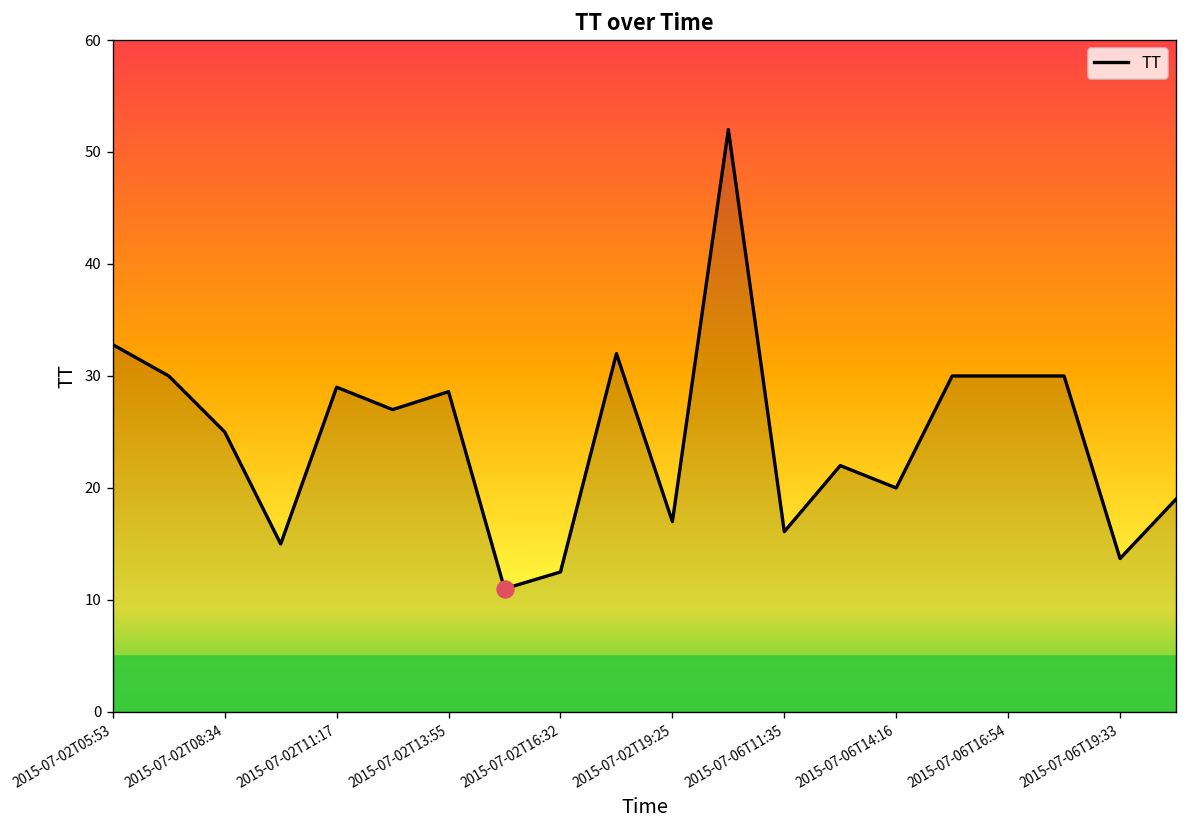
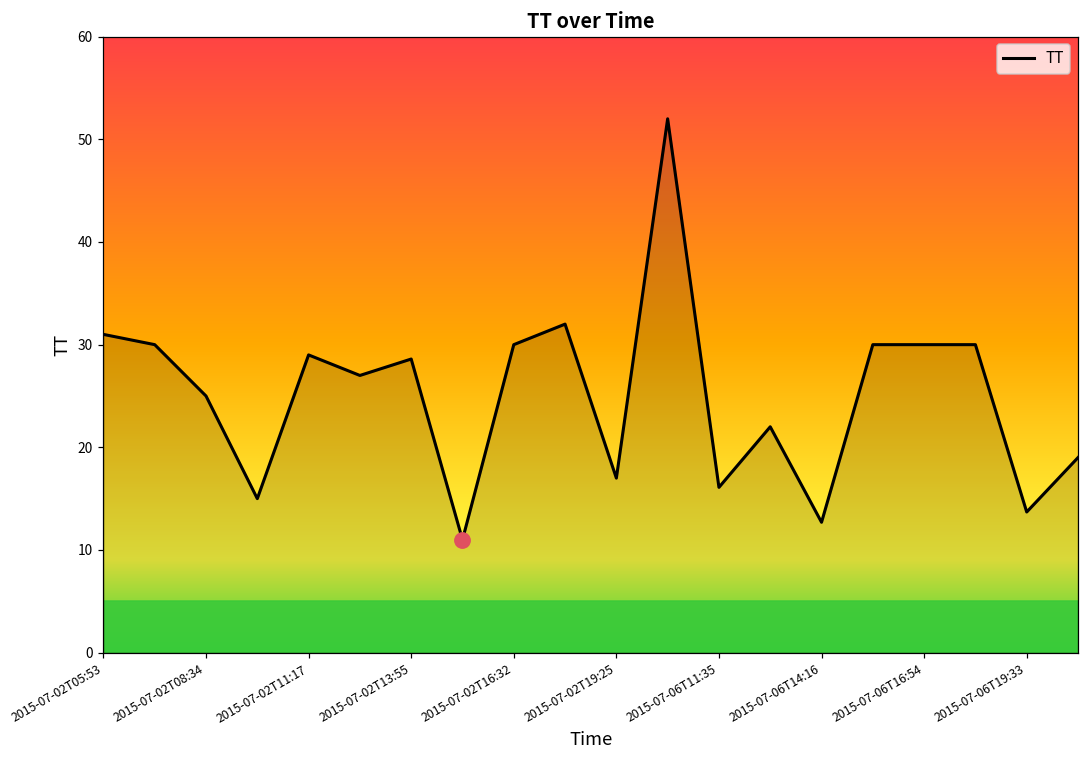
TT, 2015-07-02T05:53: 33 -> 31
TT, 2015-07-02T16:32: 13 -> 30
TT, 2015-07-06T14:16: 20 -> 13
